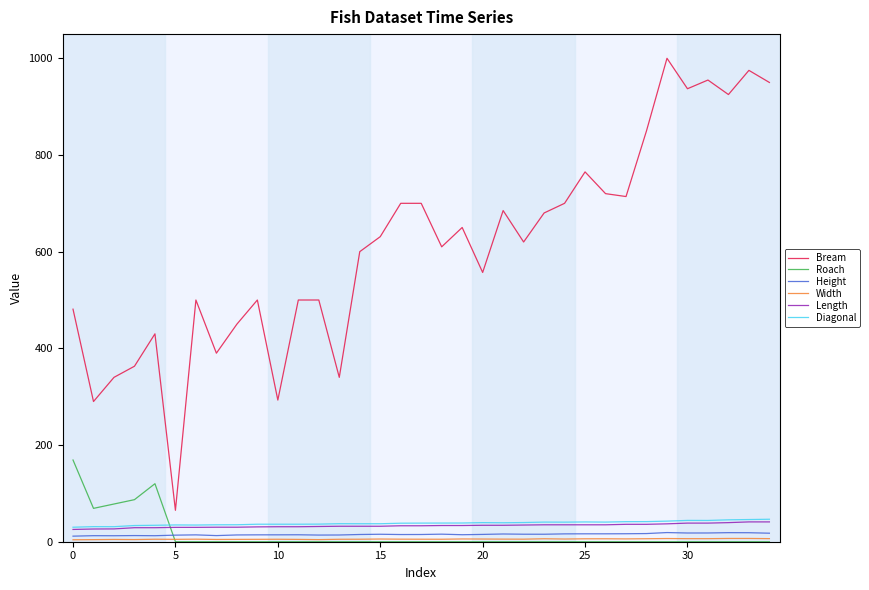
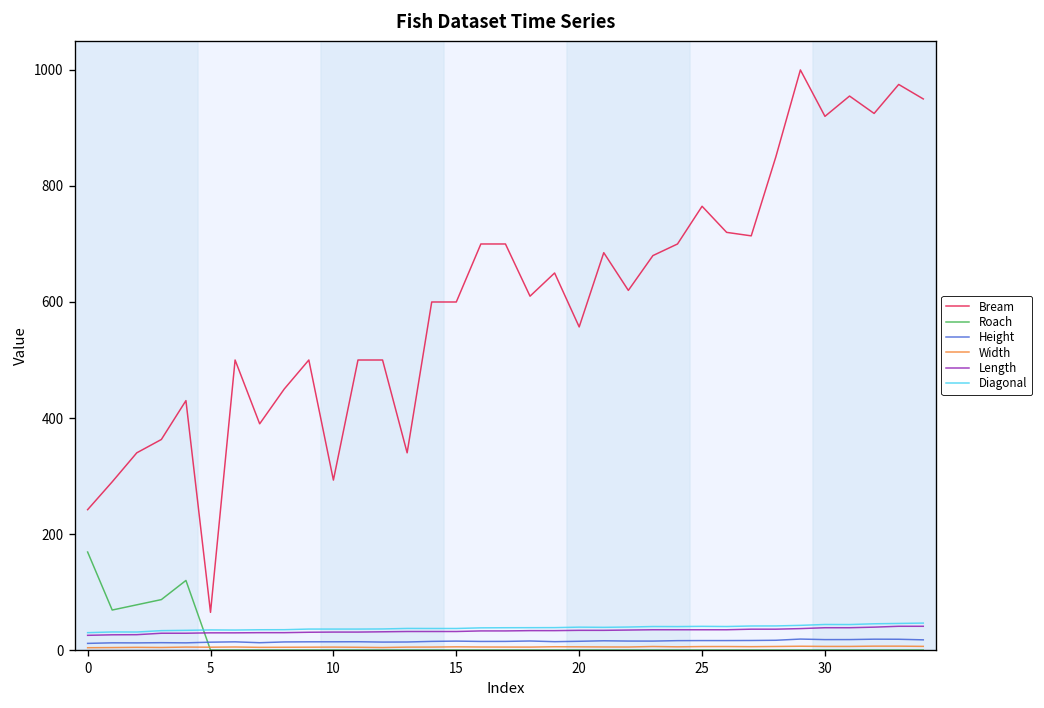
Bream, 0: 480 -> 240
Bream, 15: 630 -> 600
Bream, 30: 940 -> 920
